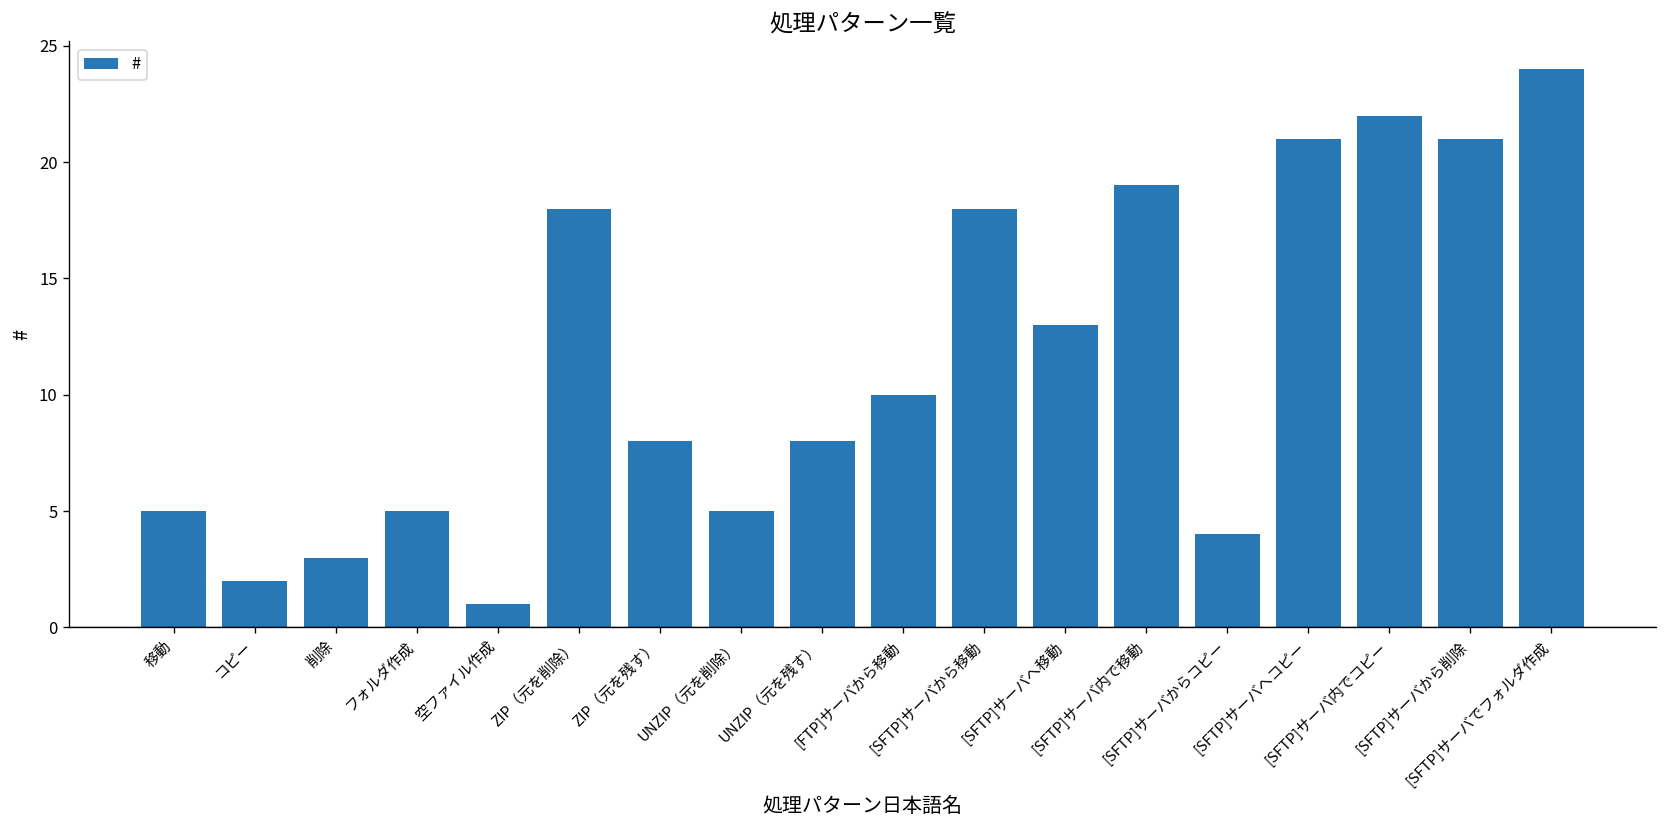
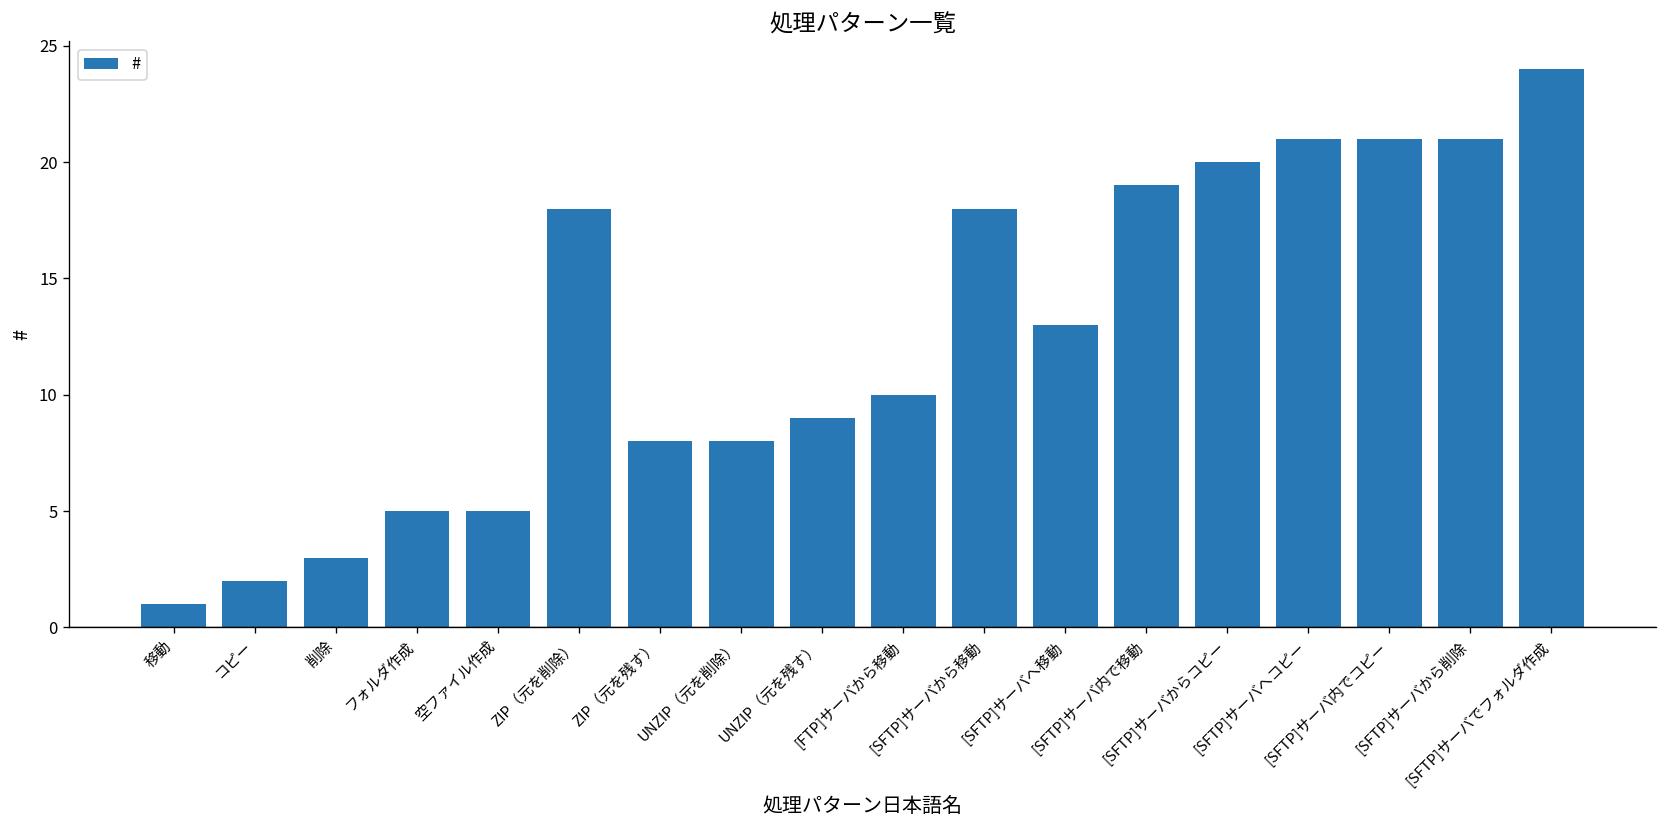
移動: 5 -> 1
空ファイル作成: 1 -> 5
UNZIP（元を削除）: 5 -> 8
UNZIP（元を残す）: 8 -> 9
[SFTP]サーバからコピー: 4 -> 20
[SFTP]サーバ内でコピー: 22 -> 21
